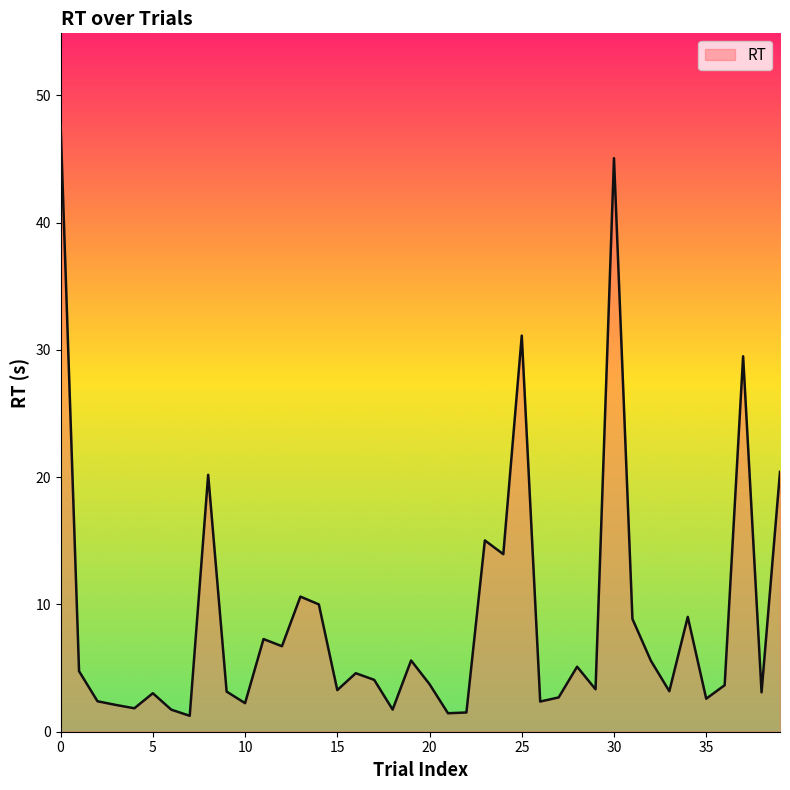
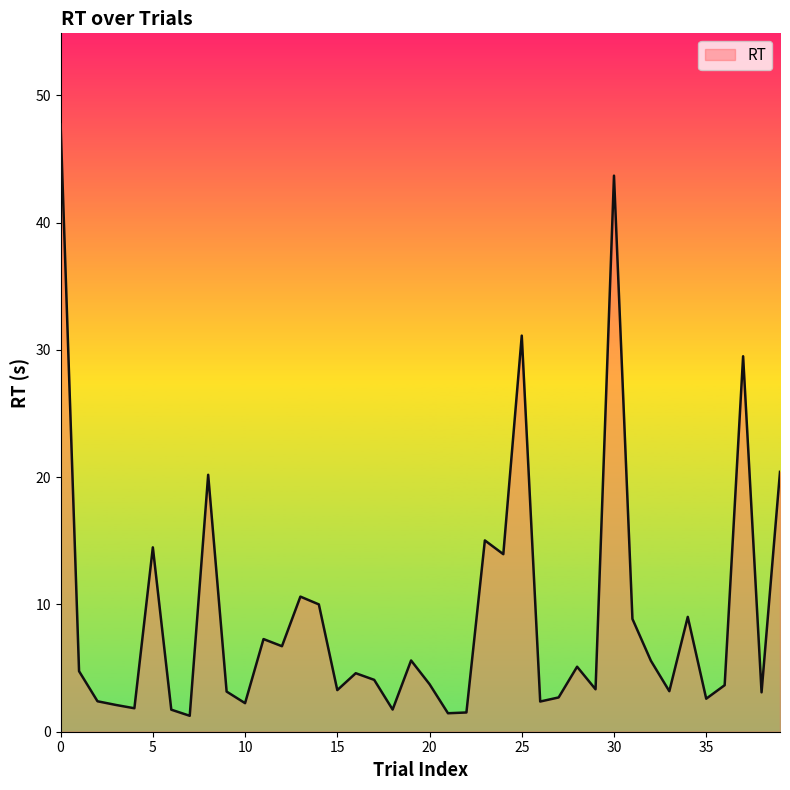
5: 3.0 -> 14.5
30: 45.1 -> 43.7
